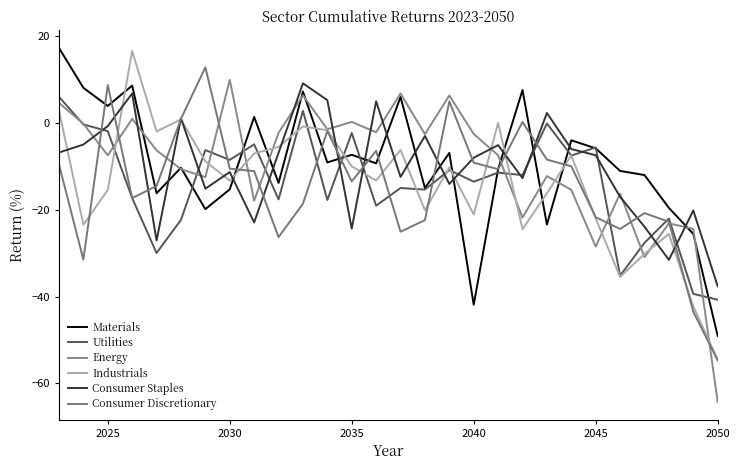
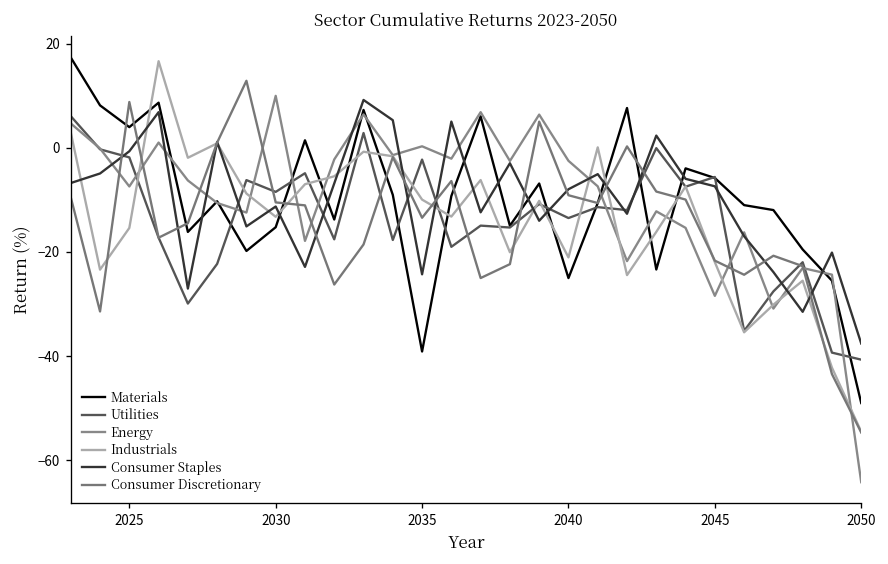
Materials, 2035: -7 -> -39
Materials, 2040: -42 -> -25
